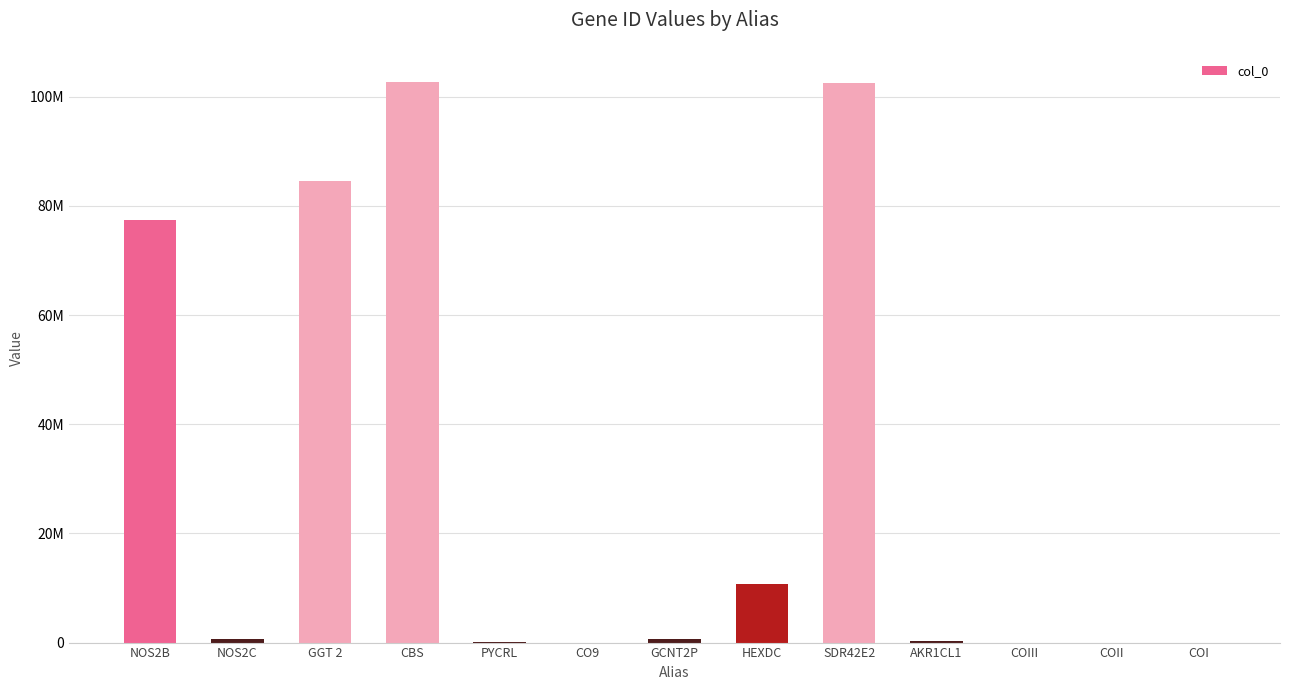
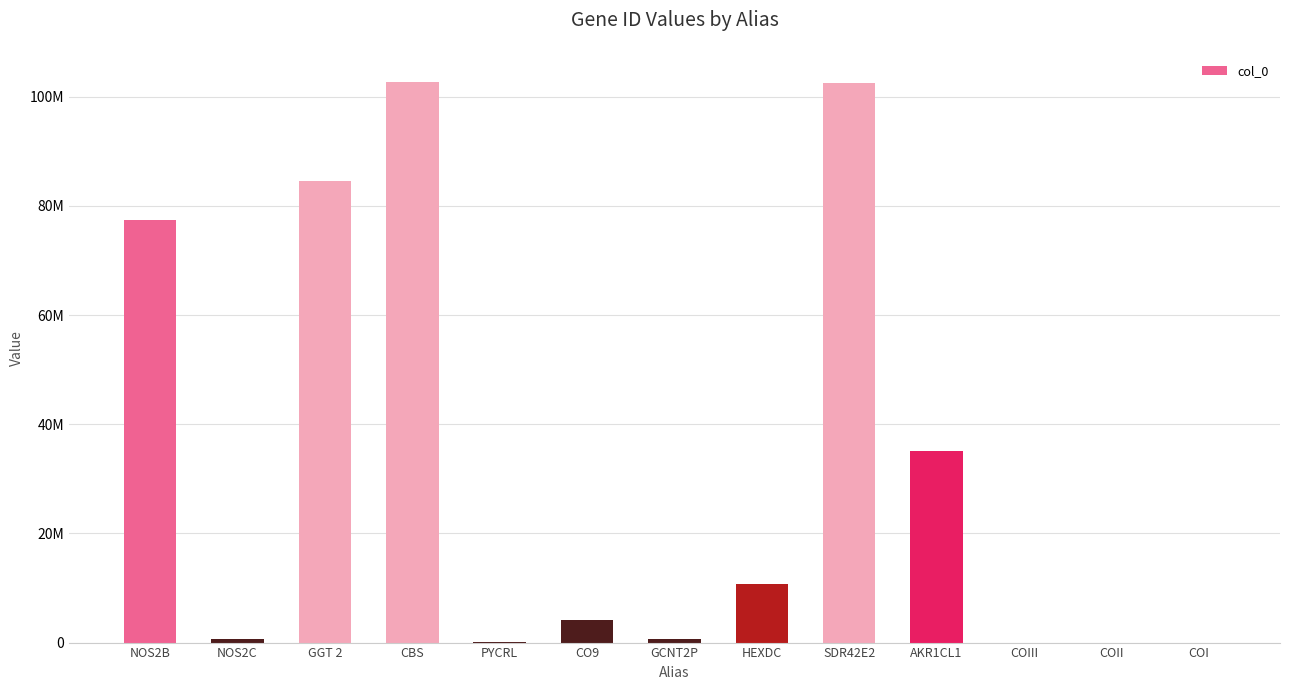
CO9: 0 -> 4000000
AKR1CL1: 0 -> 35000000
